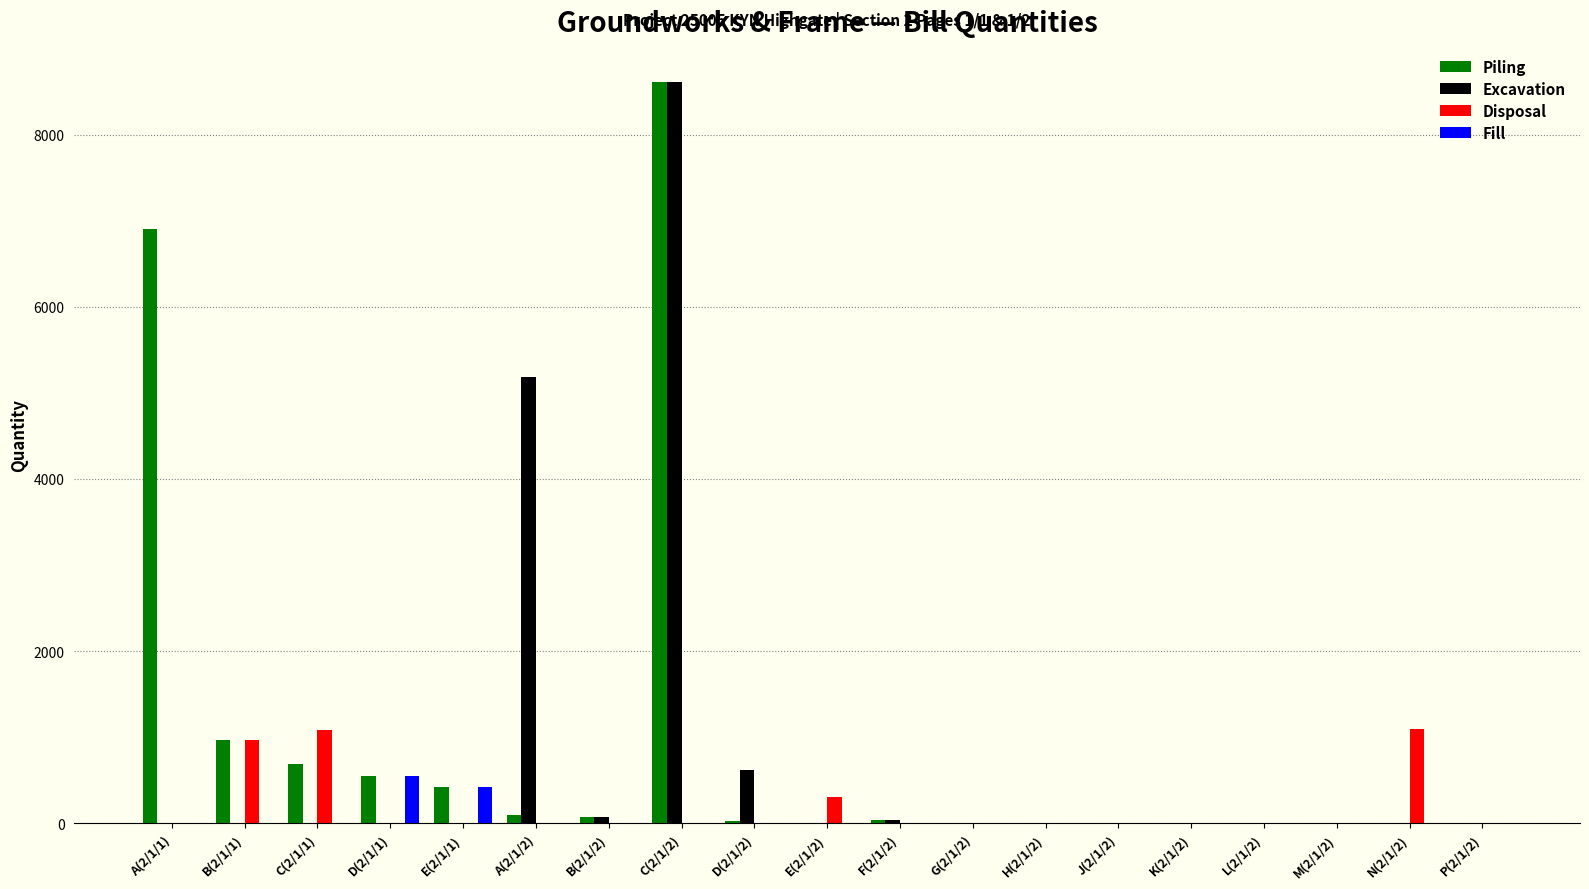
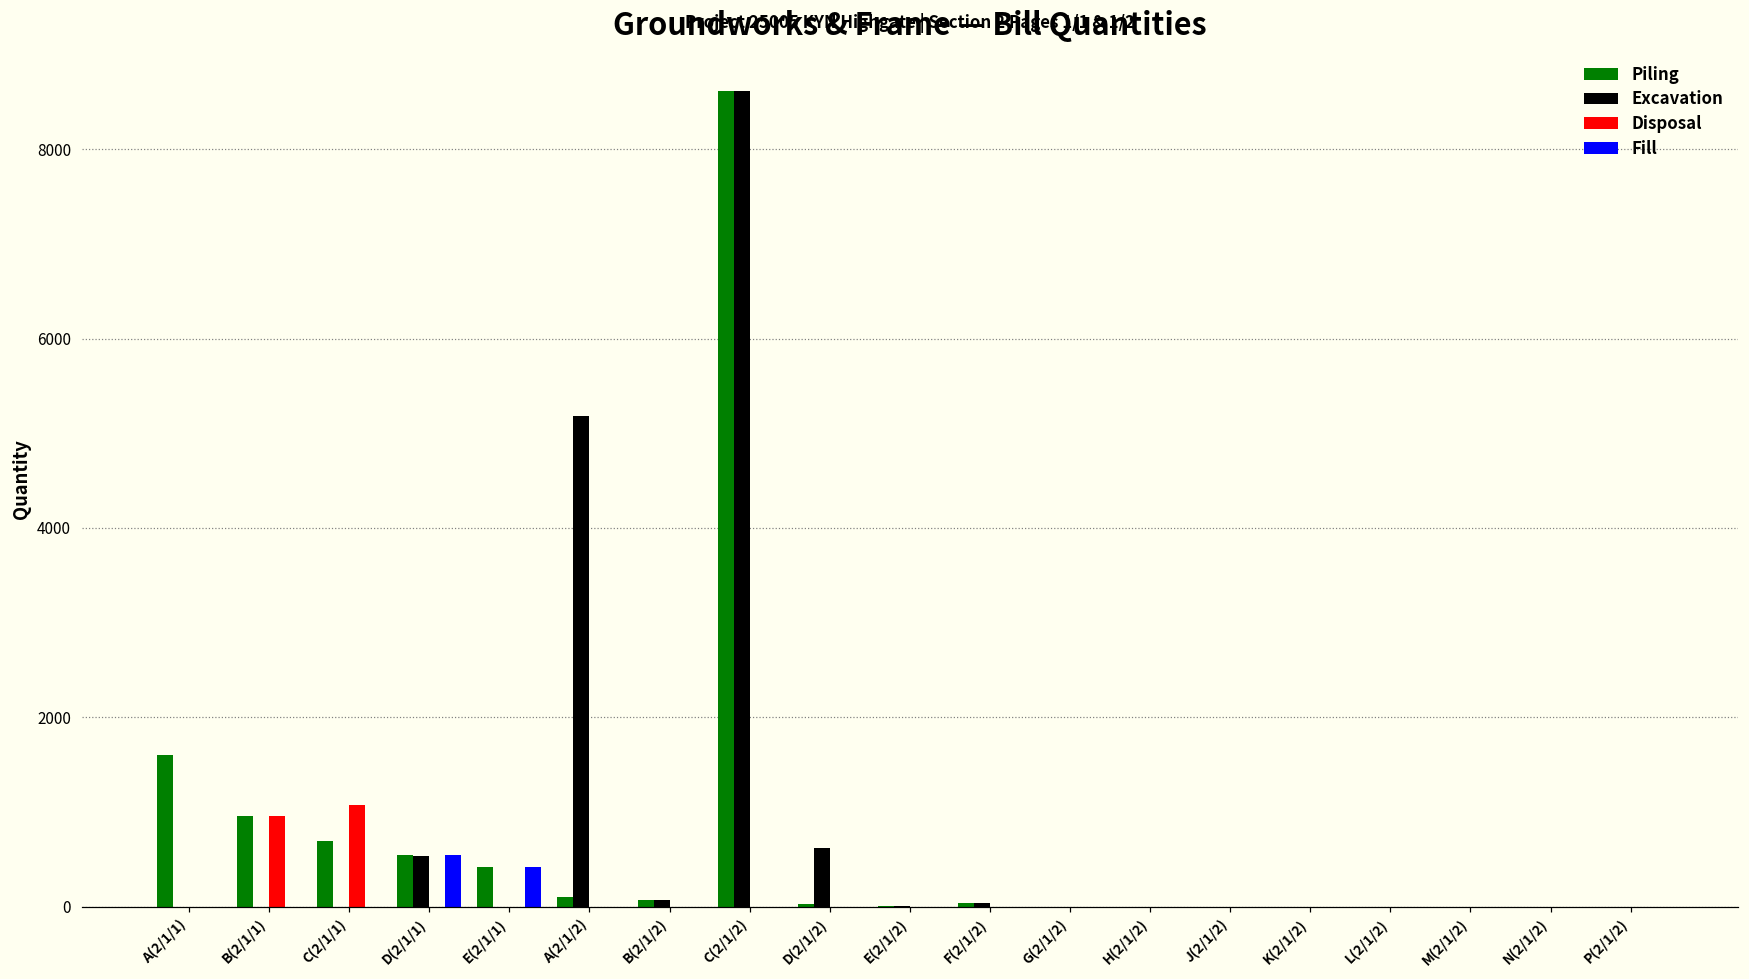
Piling, A(2/1/1): 6900 -> 1600
Excavation, D(2/1/1): 0 -> 500
Disposal, E(2/1/2): 300 -> 0
Disposal, N(2/1/2): 1100 -> 0
